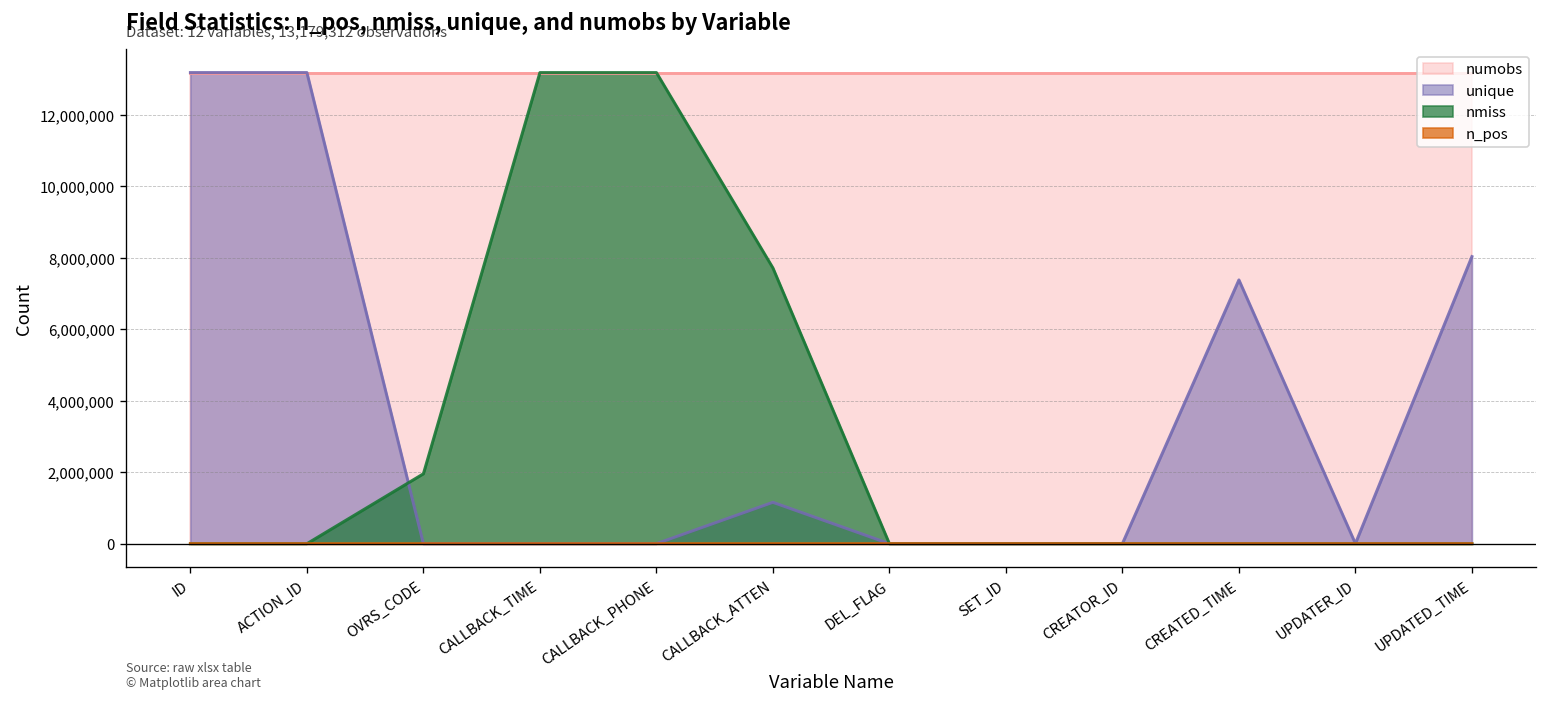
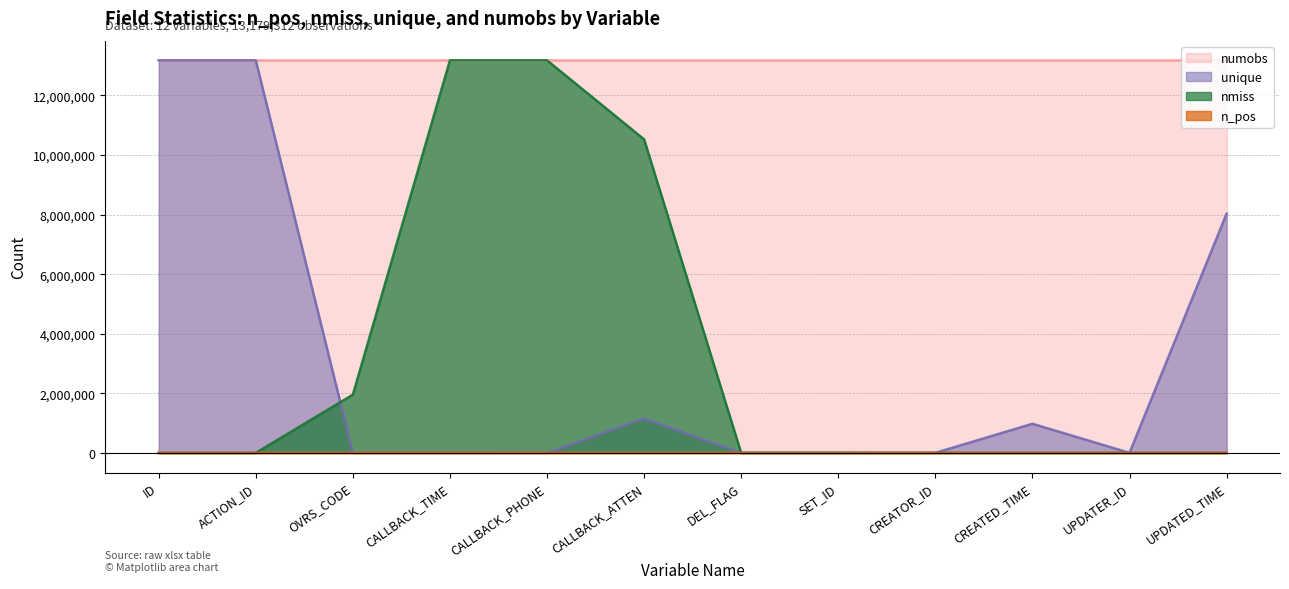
nmiss, CALLBACK_ATTEN: 7,700,000 -> 10,500,000
unique, CREATED_TIME: 7,400,000 -> 1,000,000
